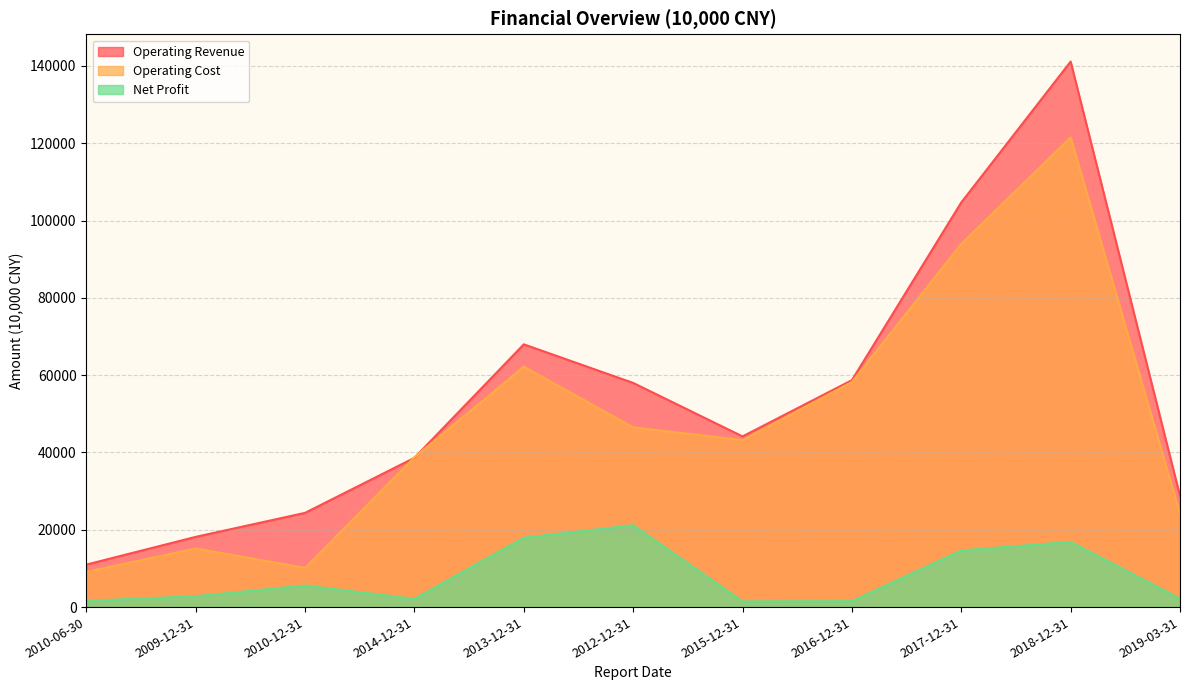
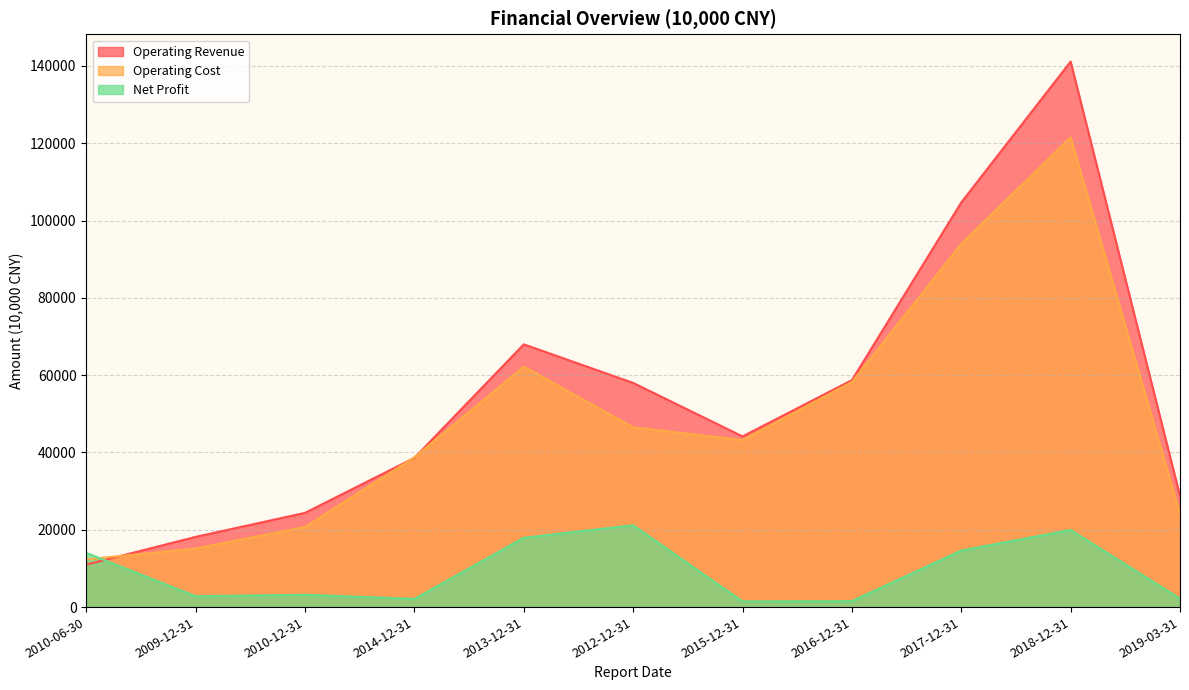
Operating Cost, 2010-06-30: 9000 -> 12000
Net Profit, 2010-06-30: 2000 -> 14000
Operating Cost, 2010-12-31: 10000 -> 21000
Net Profit, 2010-12-31: 6000 -> 3000
Net Profit, 2018-12-31: 17000 -> 20000
